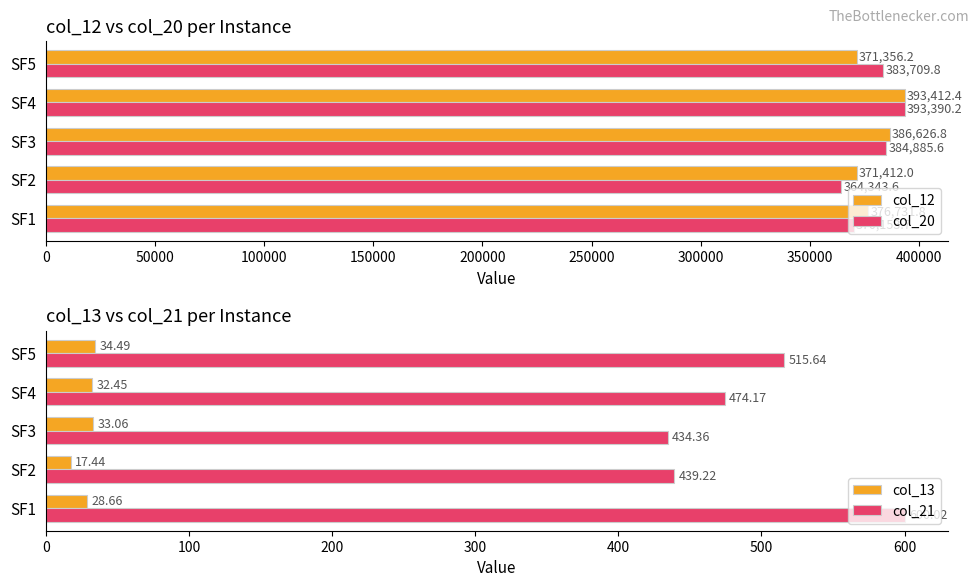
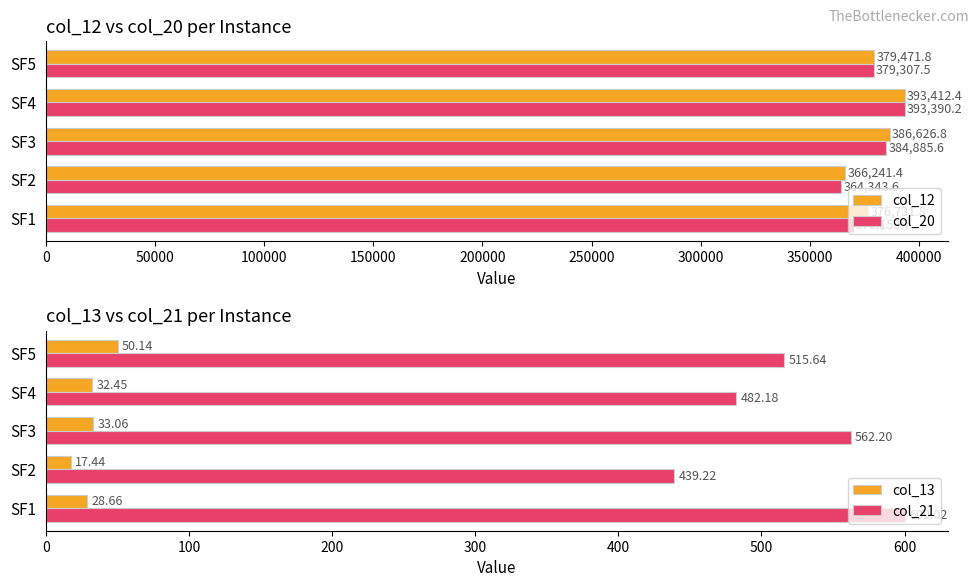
col_12 vs col_20 per Instance, col_12, SF5: 371,356.2 -> 379,471.8
col_12 vs col_20 per Instance, col_20, SF5: 383,709.8 -> 379,307.5
col_12 vs col_20 per Instance, col_12, SF2: 371,412.0 -> 366,241.4
col_13 vs col_21 per Instance, col_13, SF5: 34.49 -> 50.14
col_13 vs col_21 per Instance, col_21, SF4: 474.17 -> 482.18
col_13 vs col_21 per Instance, col_21, SF3: 434.36 -> 562.20
